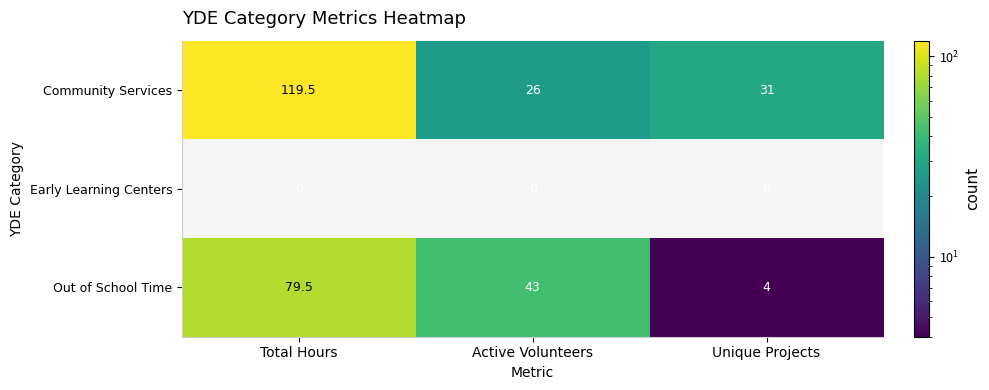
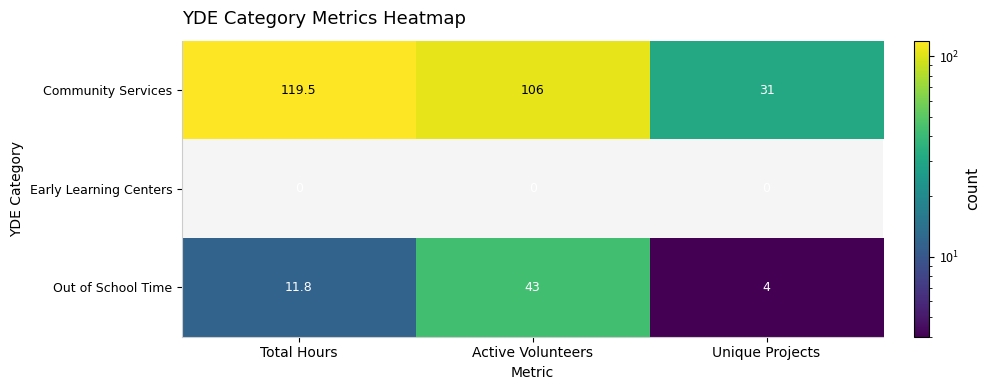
Community Services, Active Volunteers: 26 -> 106
Out of School Time, Total Hours: 79.5 -> 11.8
